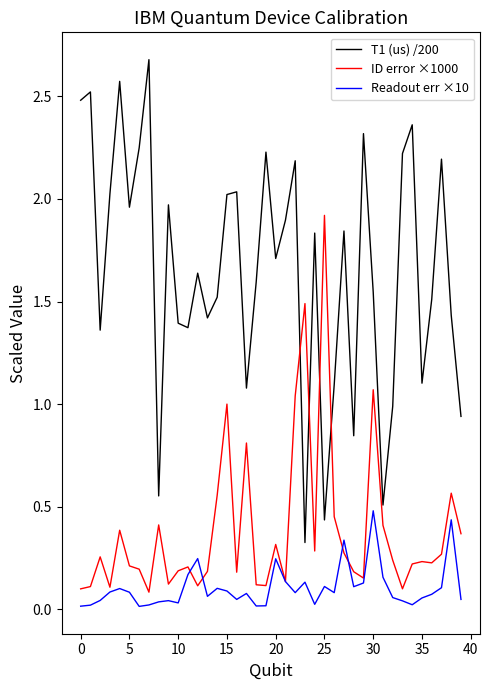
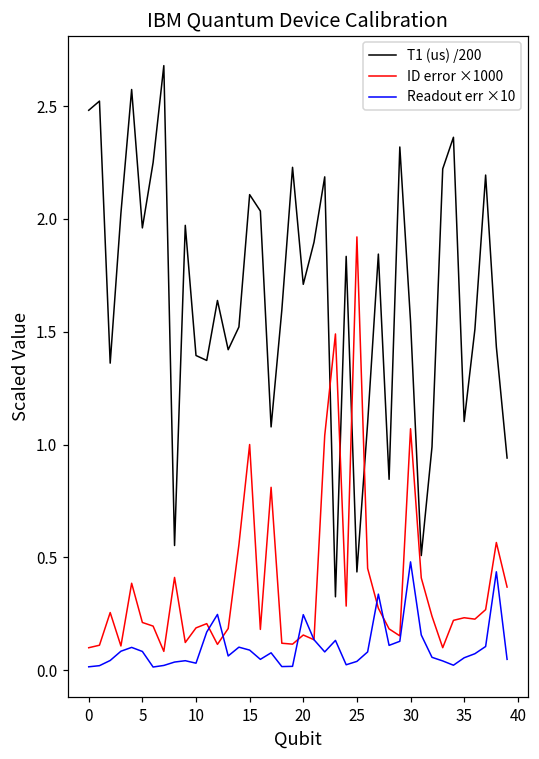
T1 (us) /200, 15: 2.02 -> 2.11
ID error ×1000, 20: 0.32 -> 0.16
Readout err ×10, 25: 0.11 -> 0.04
